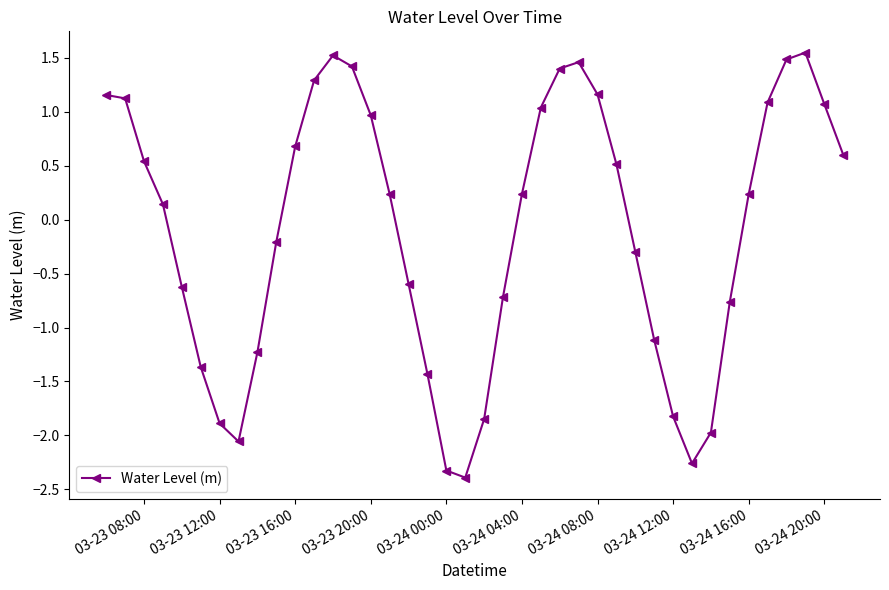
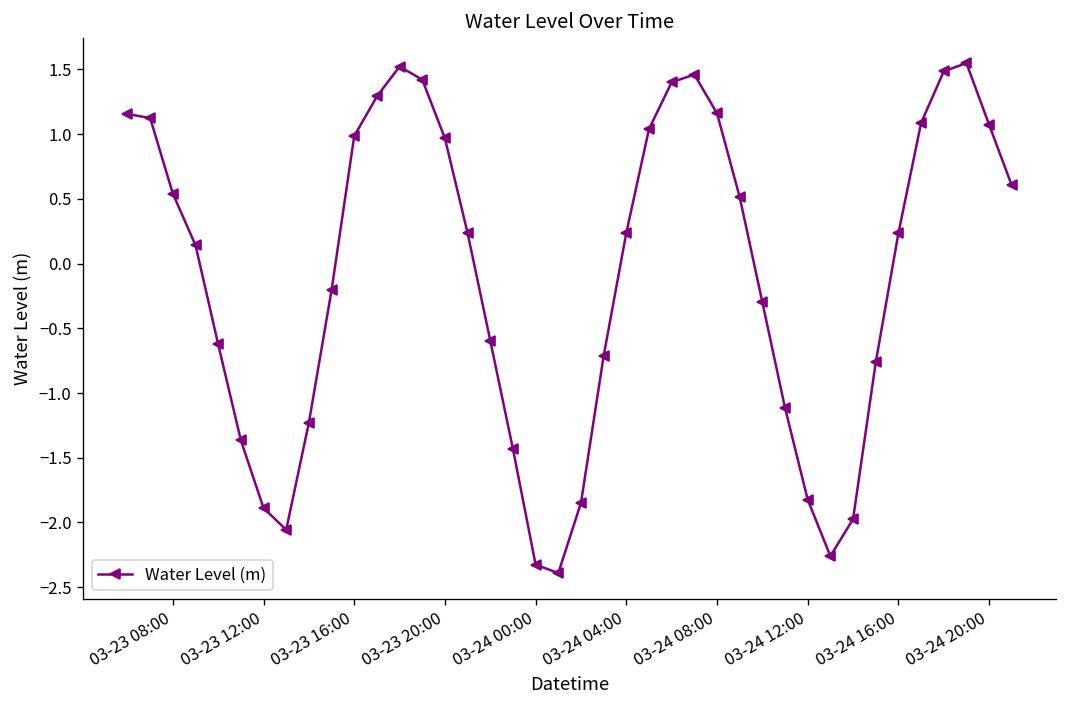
03-23 16:00: 0.68 -> 0.98
